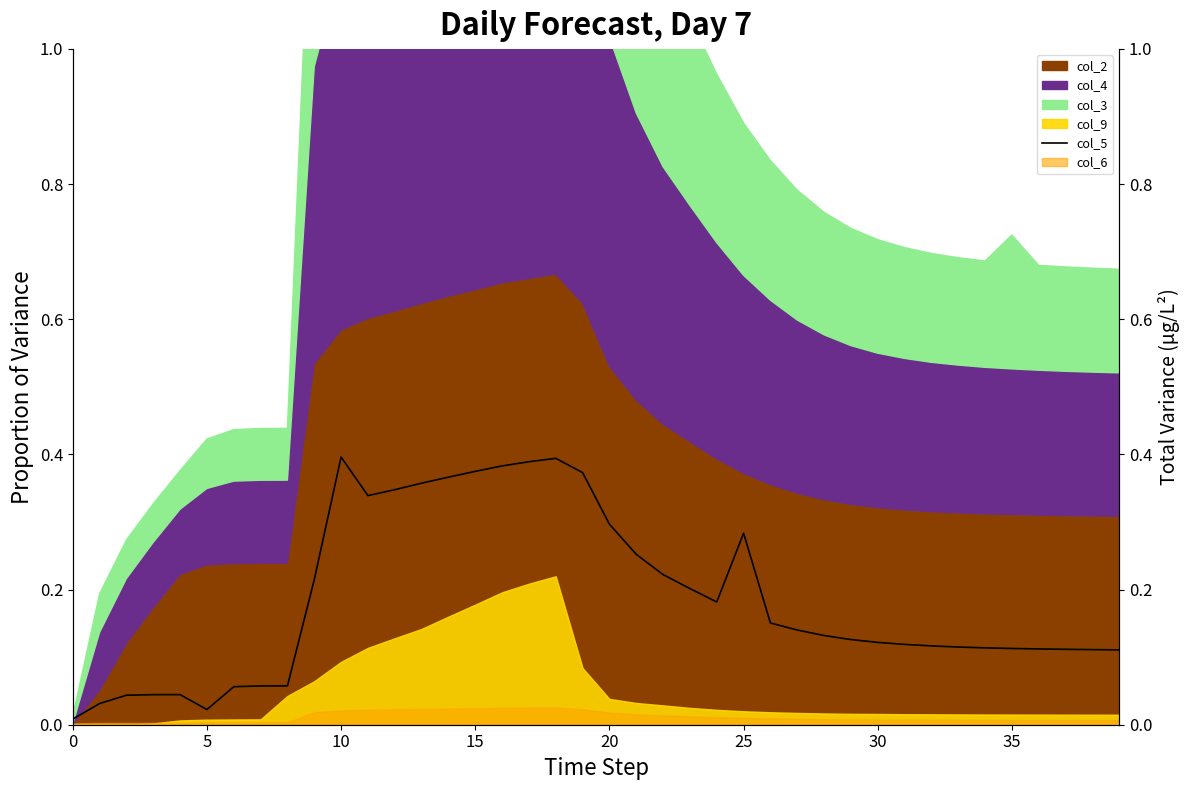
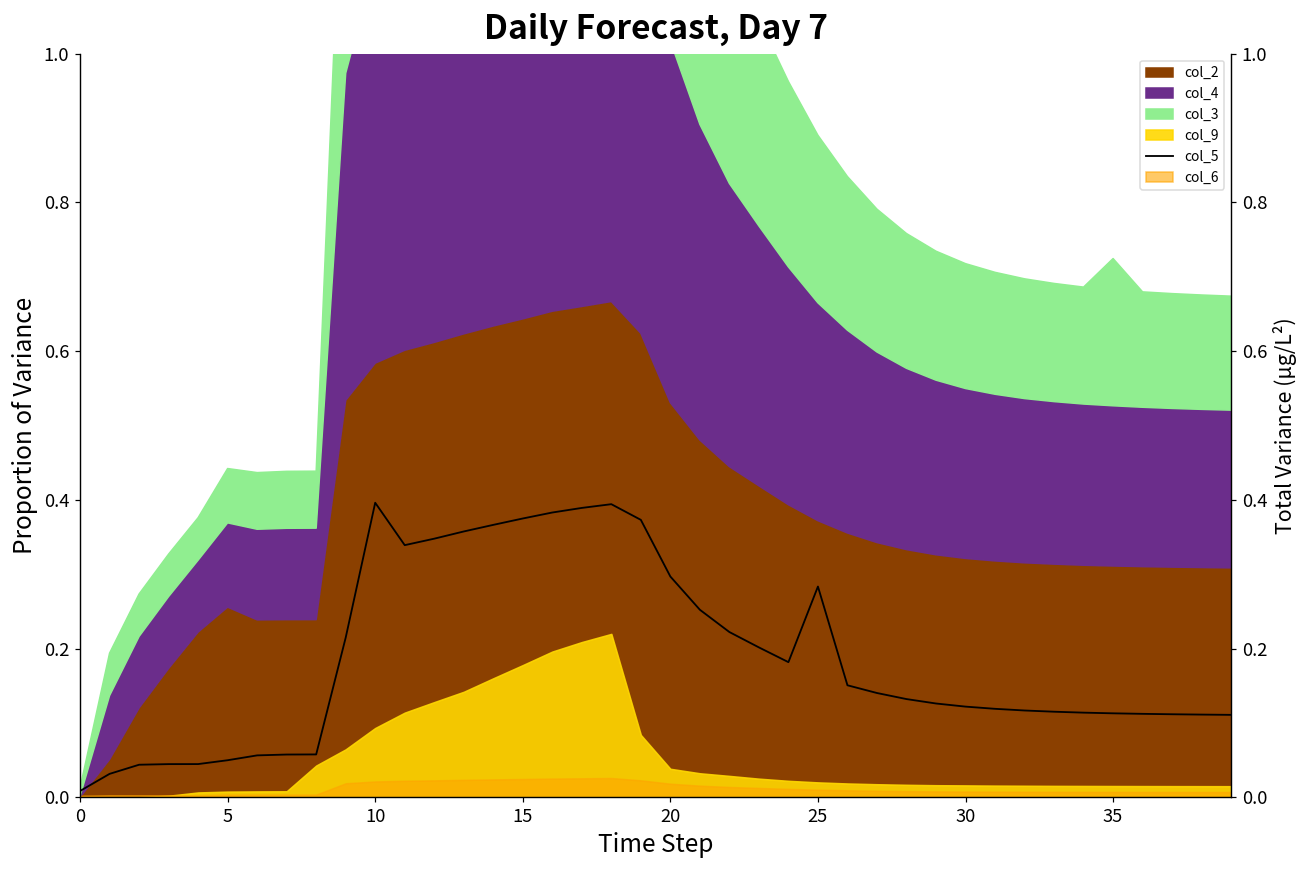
col_5, 5: 0.02 -> 0.05
col_2, 5: 0.24 -> 0.26
